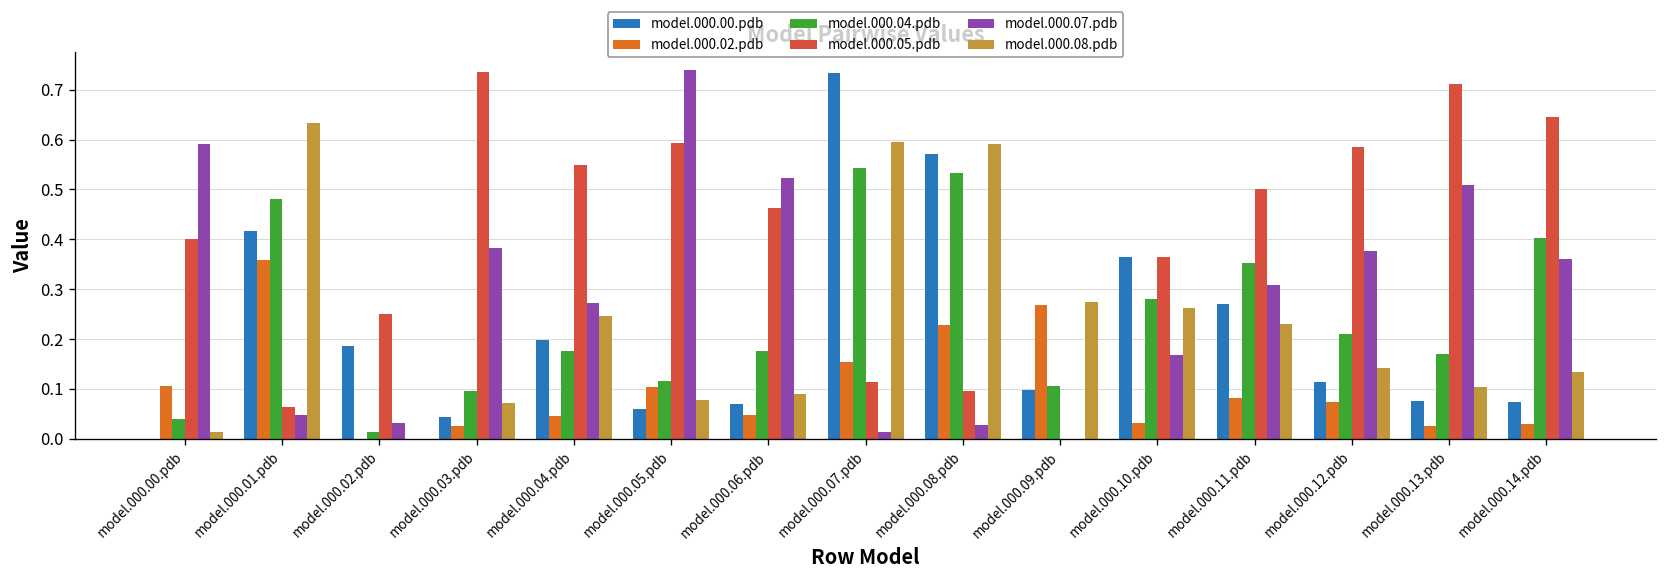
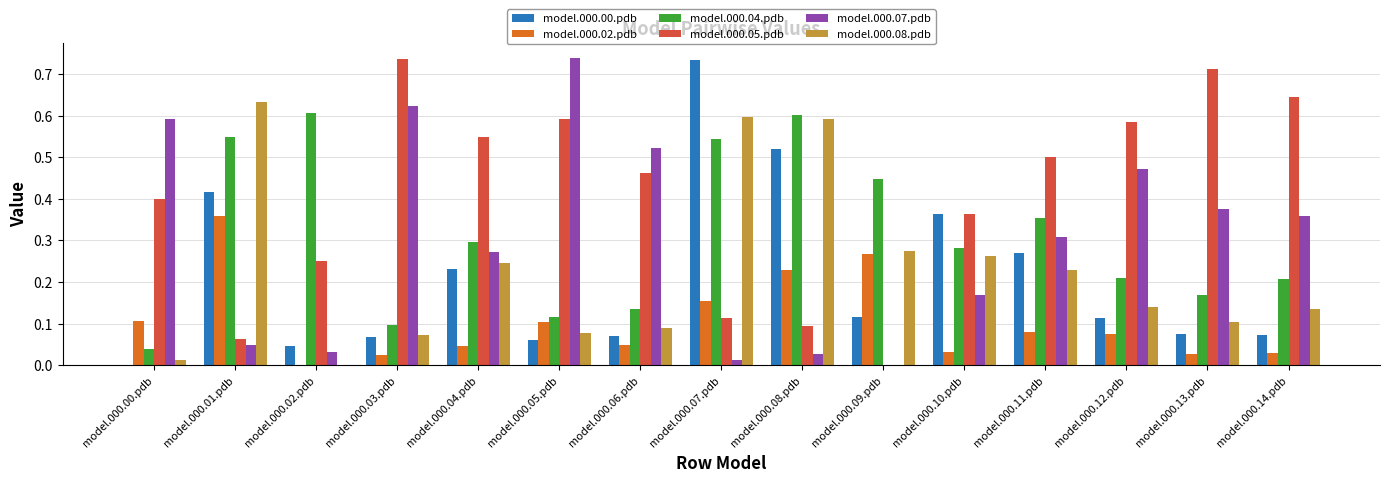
model.000.04.pdb, model.000.01.pdb: 0.48 -> 0.55
model.000.00.pdb, model.000.02.pdb: 0.19 -> 0.05
model.000.04.pdb, model.000.02.pdb: 0.01 -> 0.61
model.000.00.pdb, model.000.03.pdb: 0.04 -> 0.07
model.000.07.pdb, model.000.03.pdb: 0.38 -> 0.62
model.000.00.pdb, model.000.04.pdb: 0.20 -> 0.23
model.000.04.pdb, model.000.04.pdb: 0.18 -> 0.30
model.000.04.pdb, model.000.06.pdb: 0.18 -> 0.14
model.000.00.pdb, model.000.08.pdb: 0.57 -> 0.52
model.000.04.pdb, model.000.08.pdb: 0.53 -> 0.60
model.000.00.pdb, model.000.09.pdb: 0.10 -> 0.12
model.000.04.pdb, model.000.09.pdb: 0.11 -> 0.45
model.000.07.pdb, model.000.12.pdb: 0.38 -> 0.47
model.000.07.pdb, model.000.13.pdb: 0.51 -> 0.38
model.000.04.pdb, model.000.14.pdb: 0.40 -> 0.21
